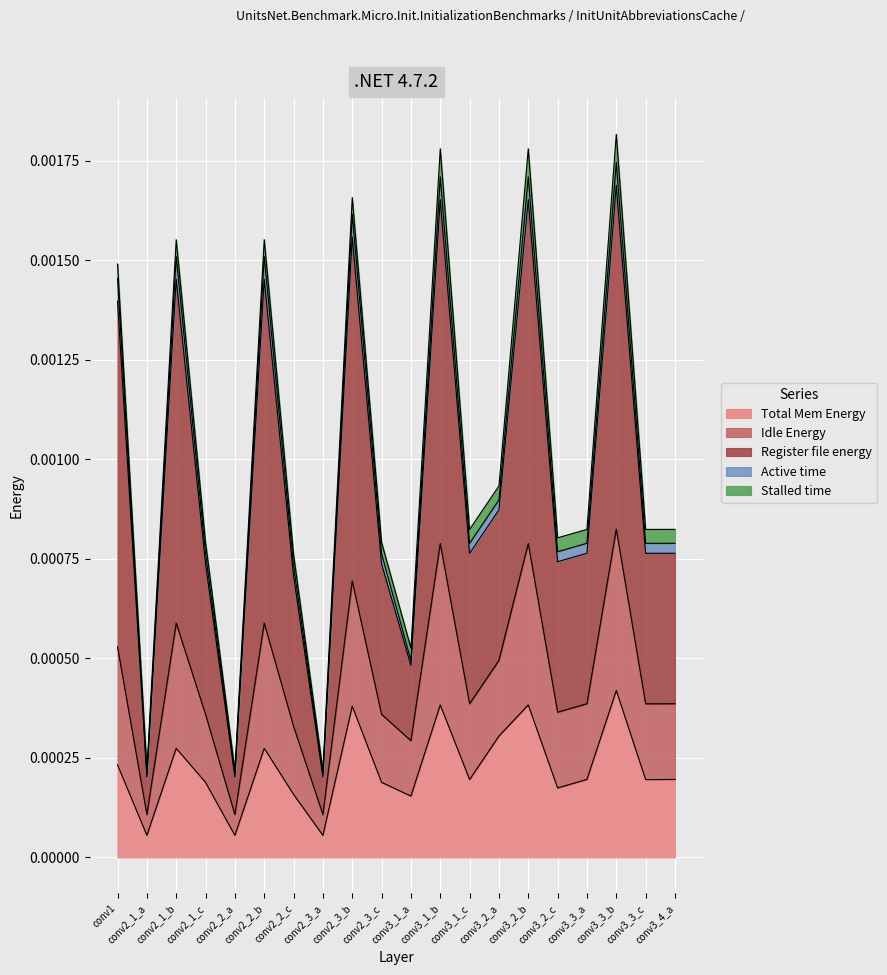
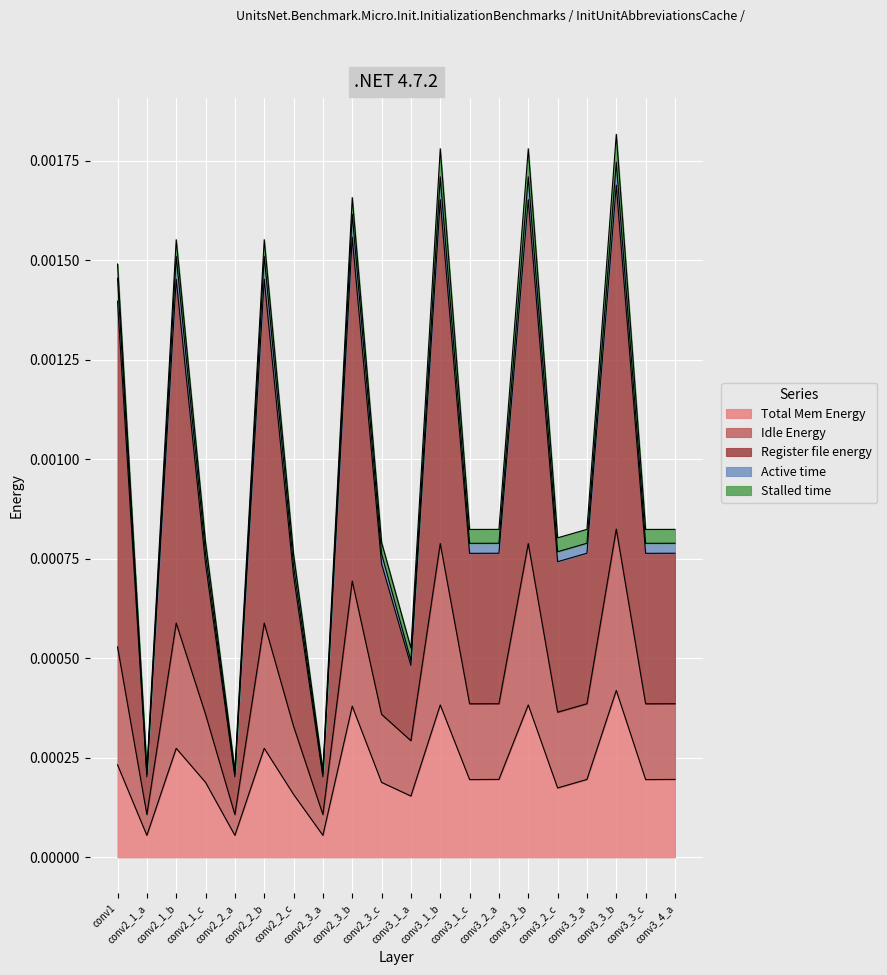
Total Mem Energy, conv3_2_a: 0.00030 -> 0.00020
